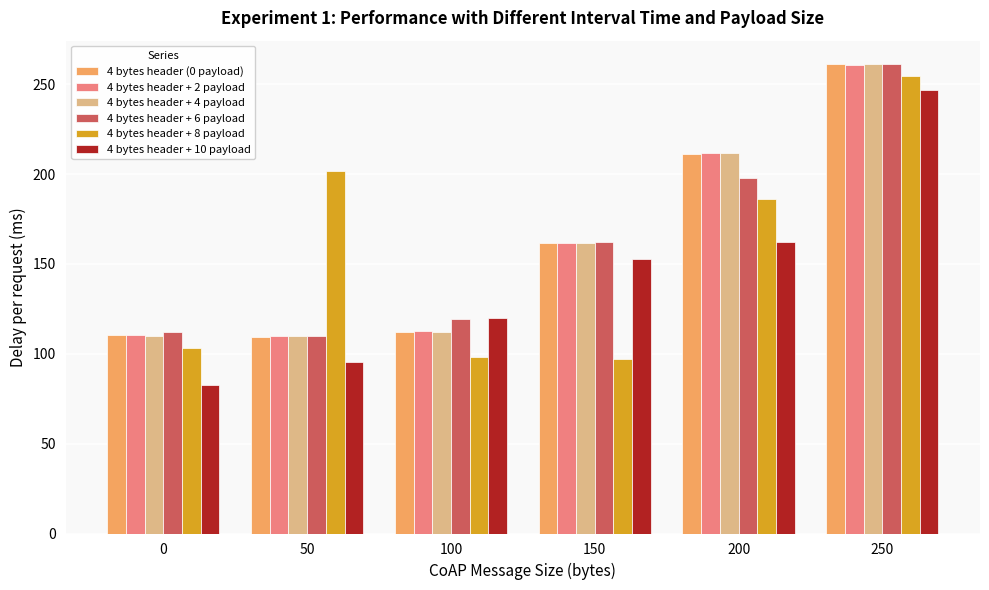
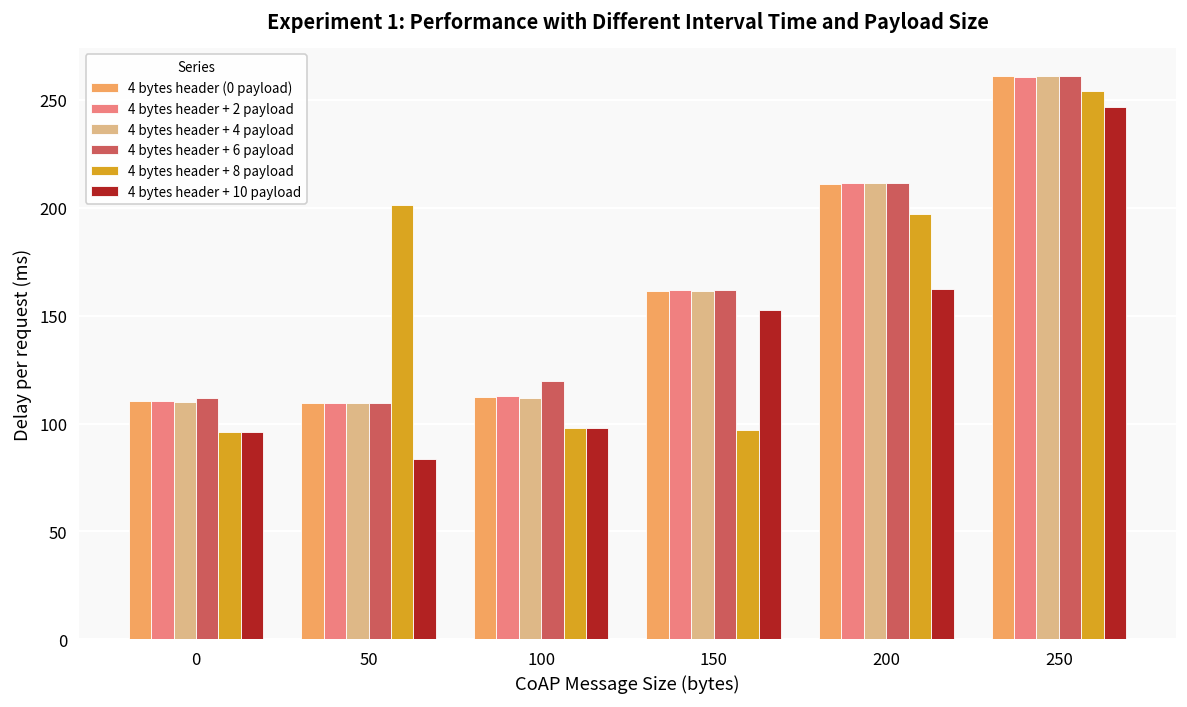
4 bytes header + 8 payload, 0: 103 -> 96
4 bytes header + 10 payload, 0: 83 -> 96
4 bytes header + 10 payload, 50: 95 -> 84
4 bytes header + 10 payload, 100: 120 -> 98
4 bytes header + 6 payload, 200: 198 -> 212
4 bytes header + 8 payload, 200: 186 -> 197
